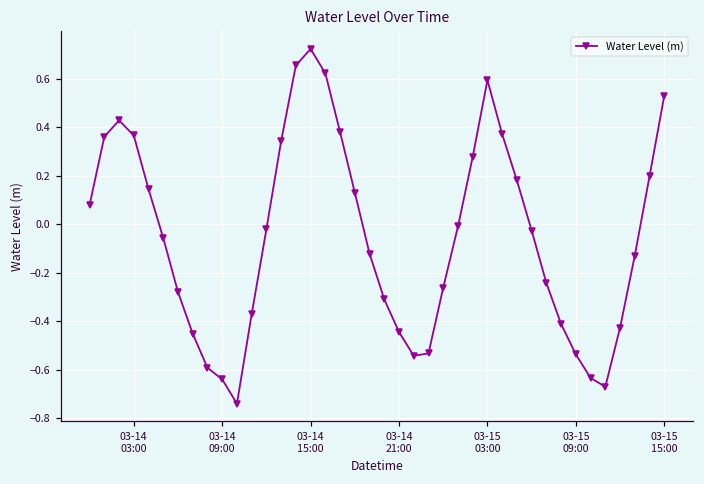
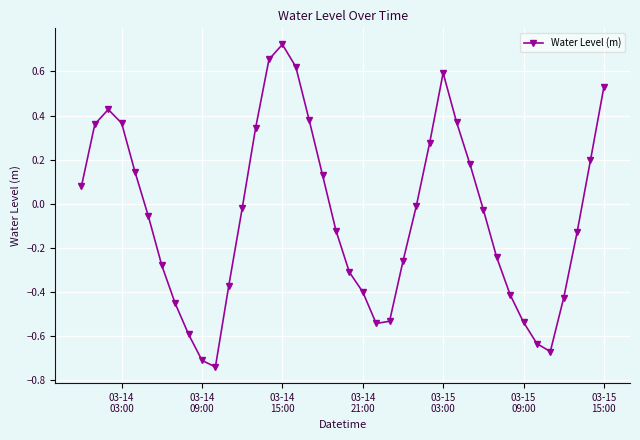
03-14 09:00: -0.64 -> -0.71
03-14 21:00: -0.45 -> -0.40
